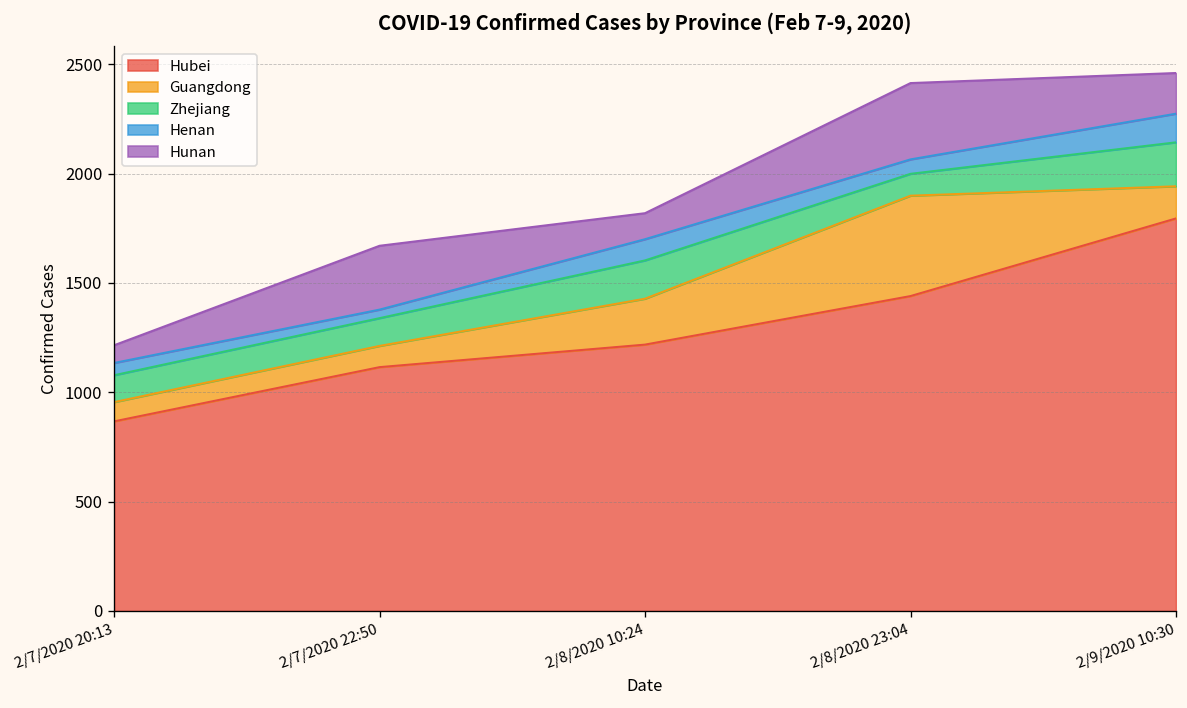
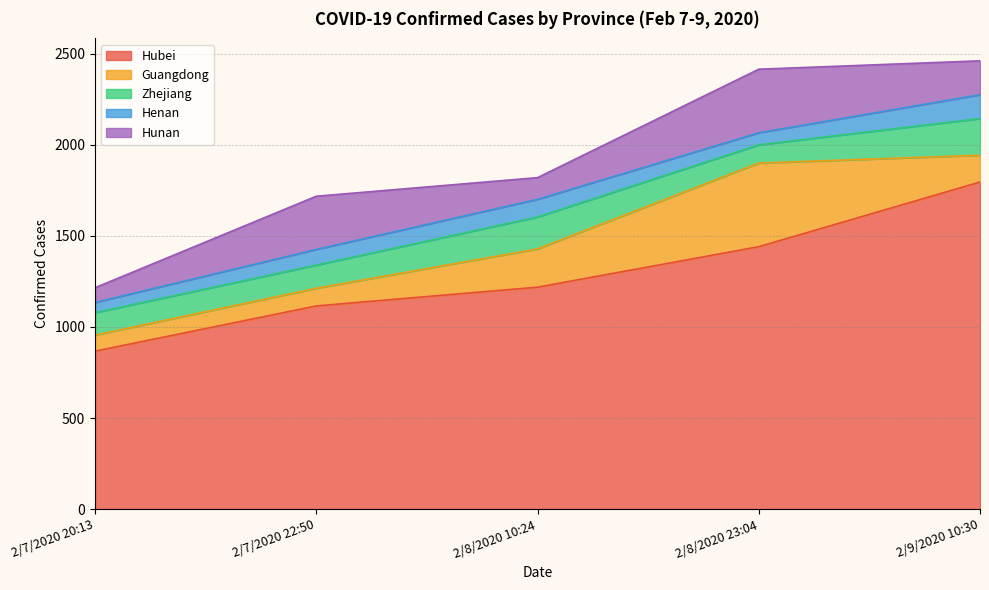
Henan, 2/7/2020 22:50: 40 -> 90
